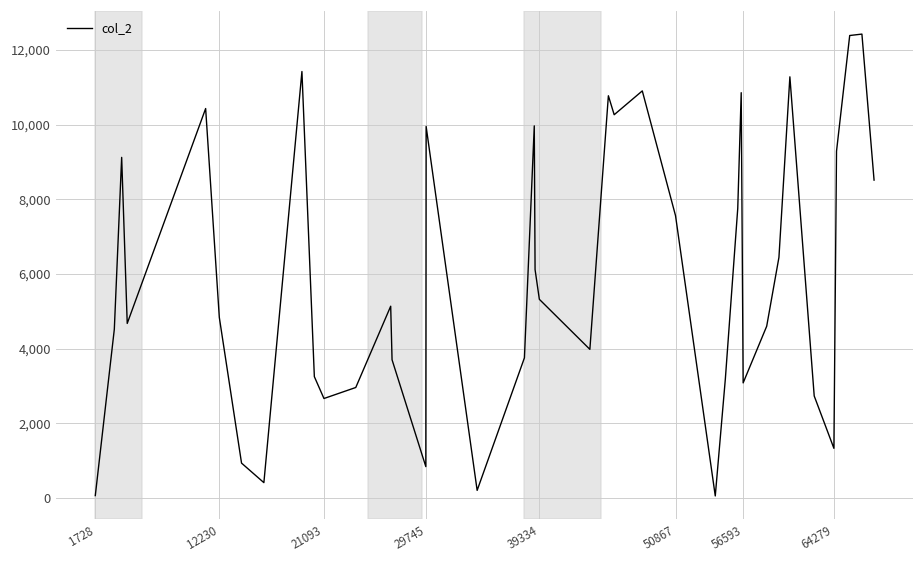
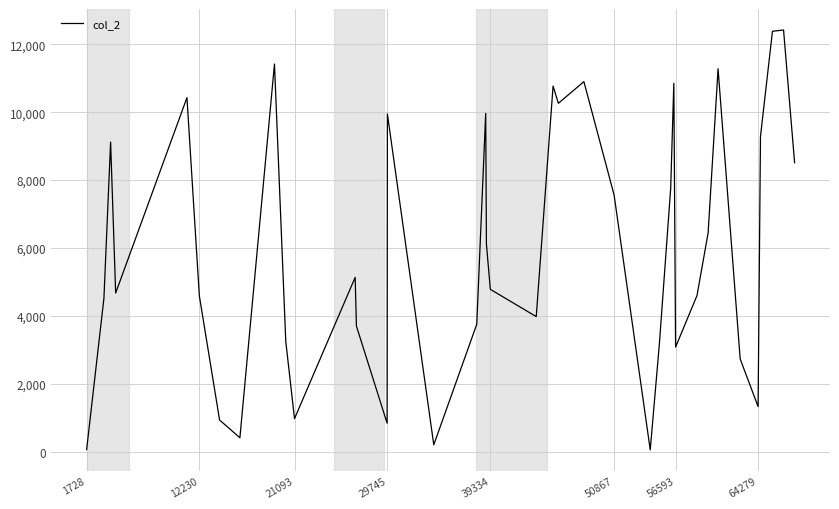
12230: 4,800 -> 4,600
21093: 2,700 -> 1,000
39334: 5,300 -> 4,800
